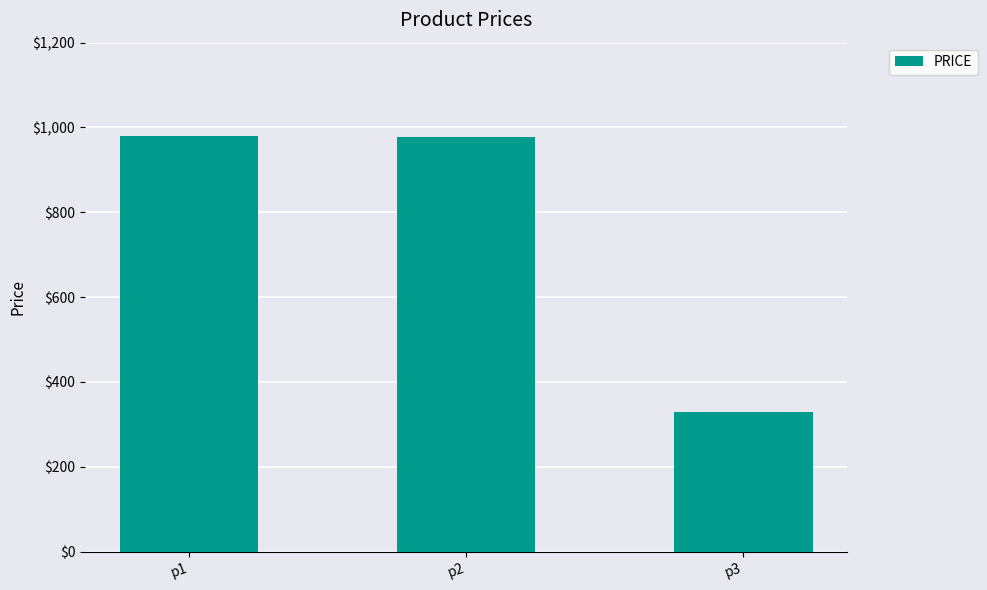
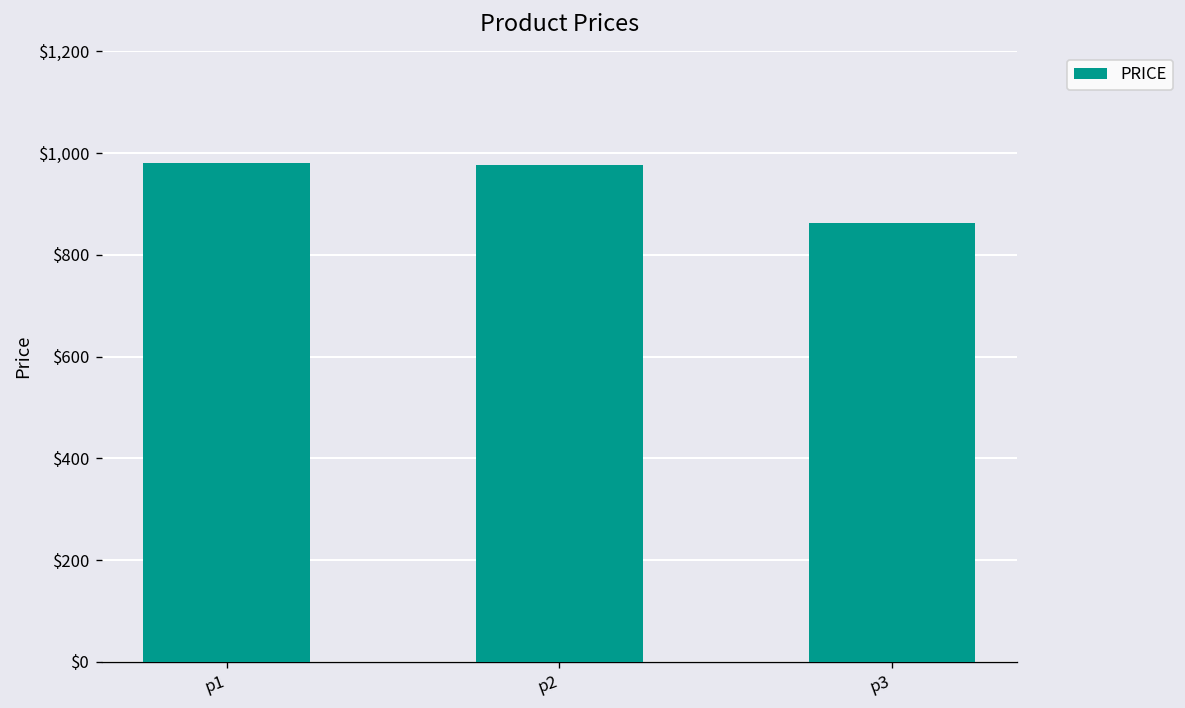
p3: $330 -> $860
